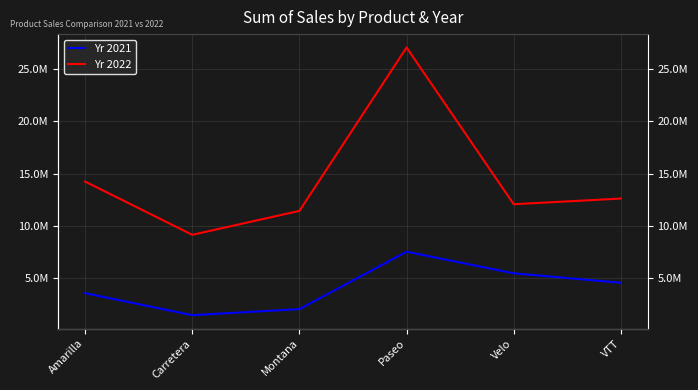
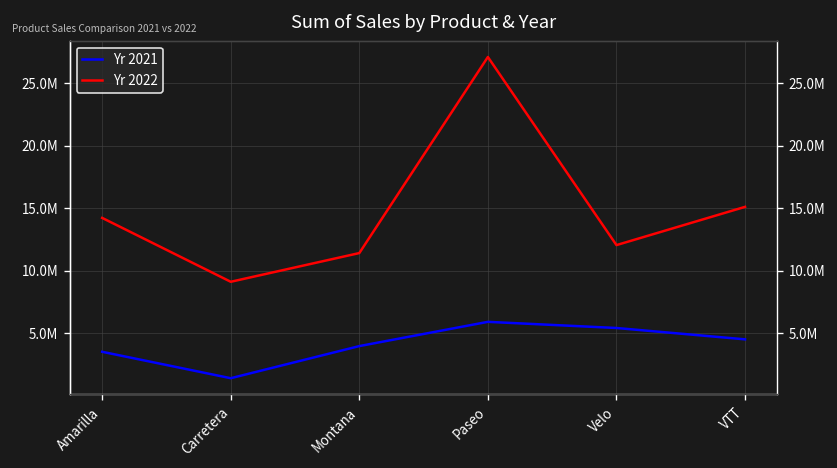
Yr 2021, Montana: 2000000 -> 4000000
Yr 2021, Paseo: 7500000 -> 5900000
Yr 2022, VTT: 12600000 -> 15100000
